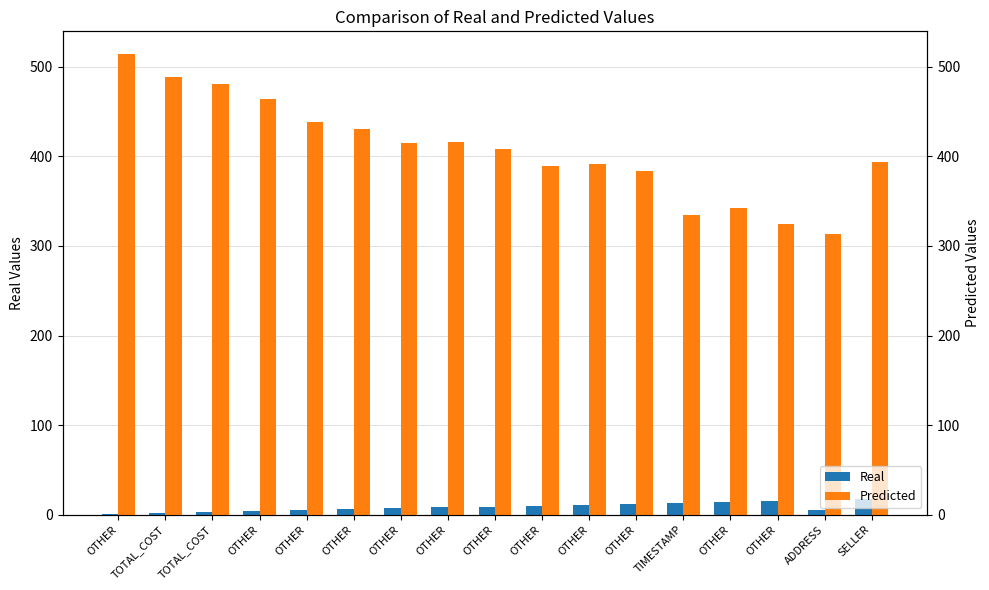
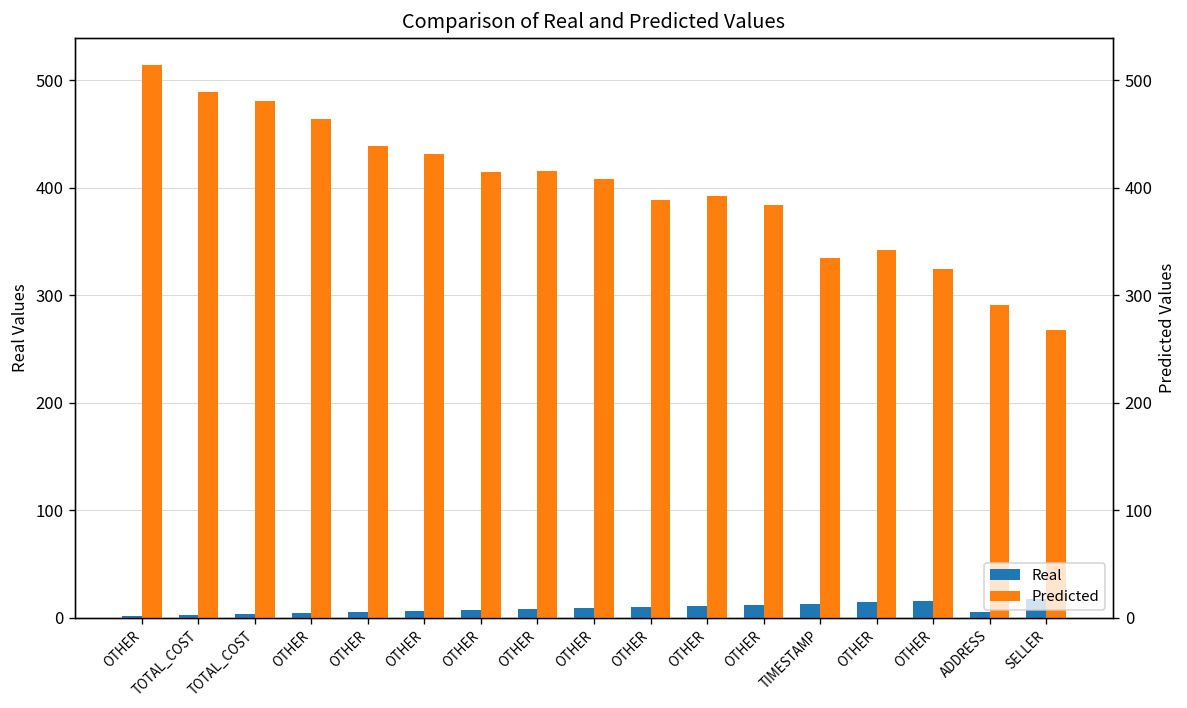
Predicted, ADDRESS: 310 -> 290
Predicted, SELLER: 390 -> 270
